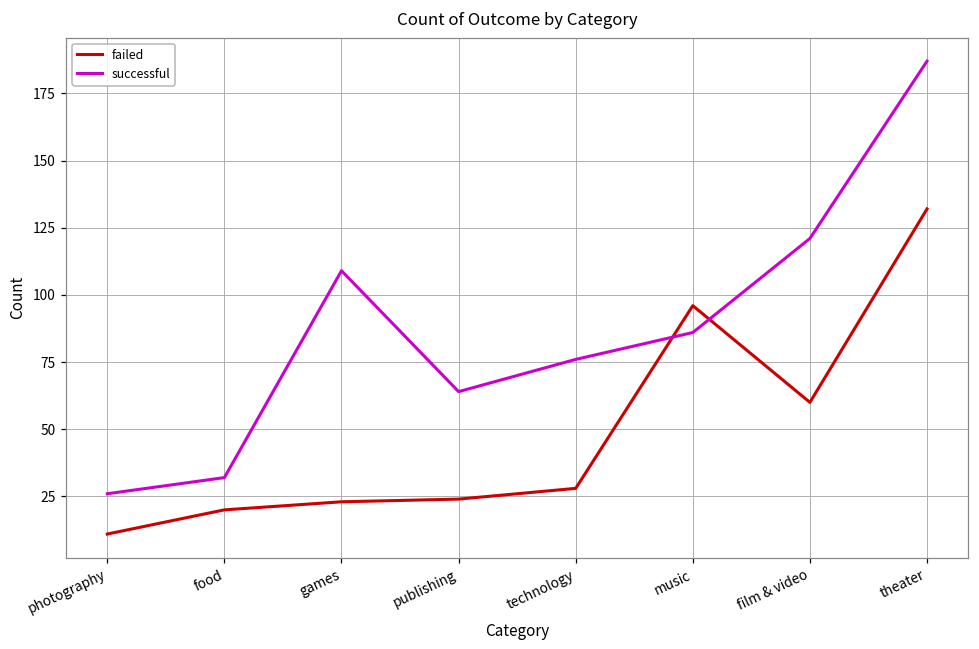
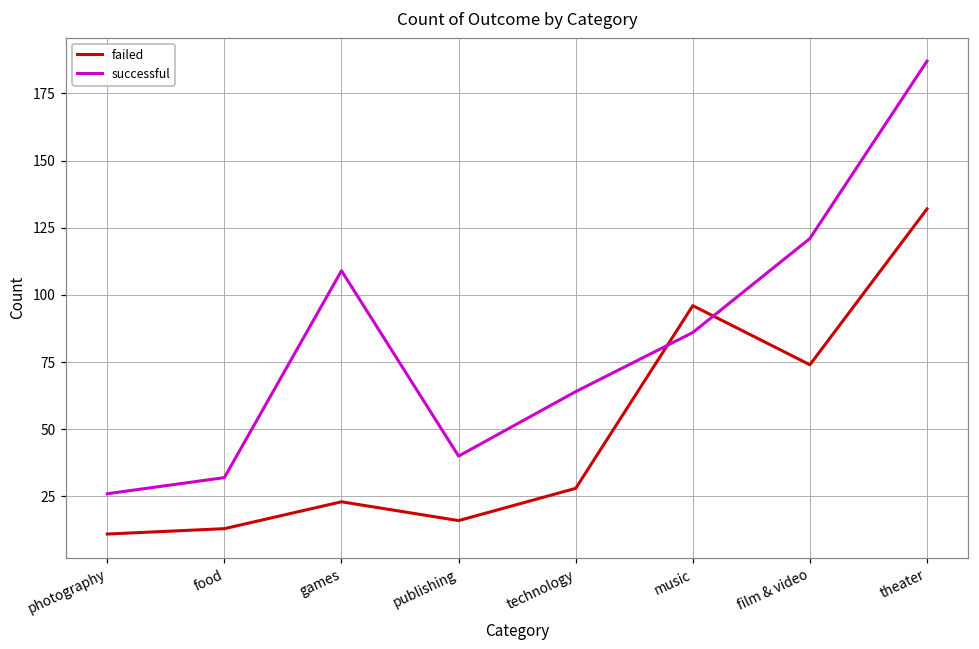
failed, food: 20 -> 13
failed, publishing: 24 -> 16
successful, publishing: 64 -> 40
successful, technology: 76 -> 64
failed, film & video: 60 -> 74
